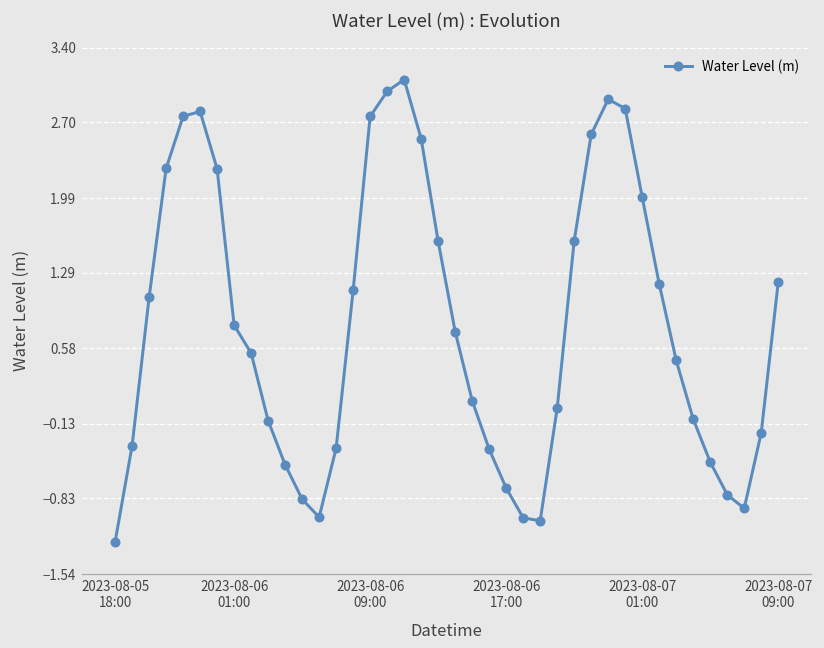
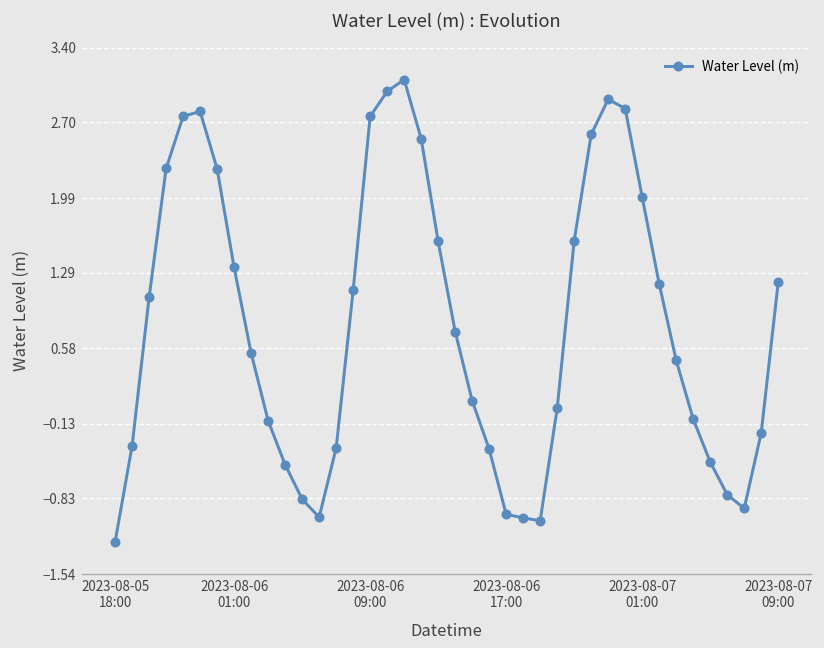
2023-08-06 01:00: 0.8 -> 1.3
2023-08-06 17:00: -0.7 -> -1.0
